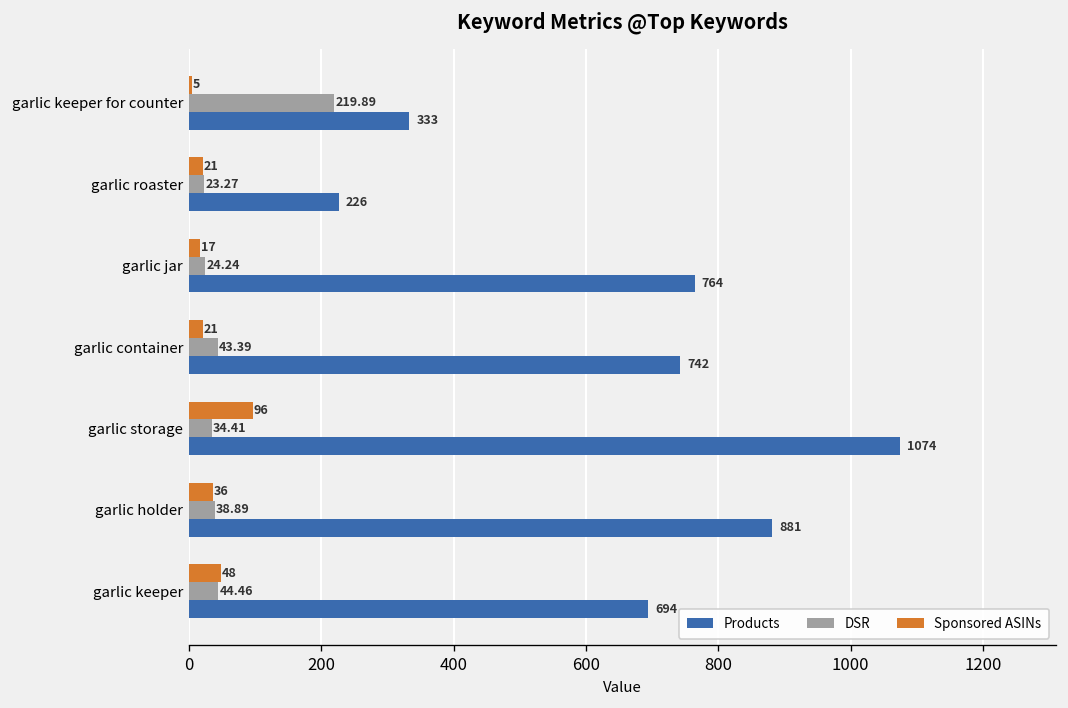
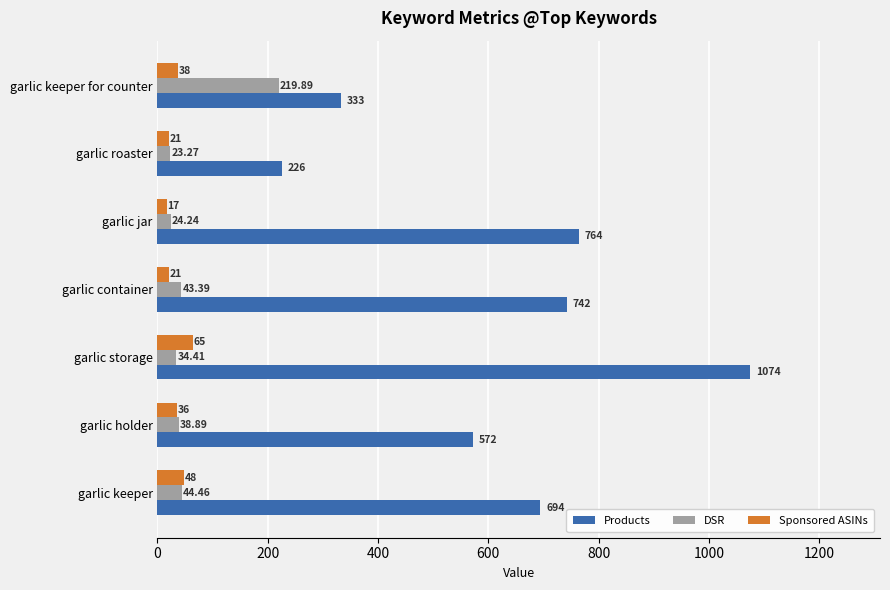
Sponsored ASINs, garlic keeper for counter: 5 -> 38
Sponsored ASINs, garlic storage: 96 -> 65
Products, garlic holder: 881 -> 572
